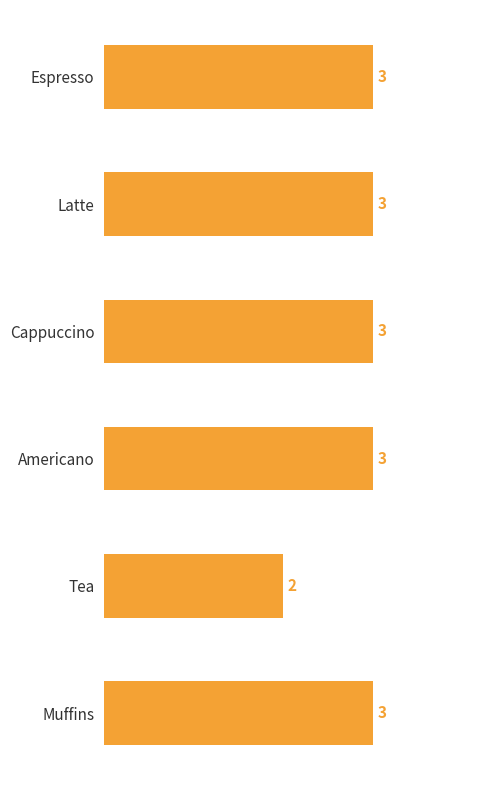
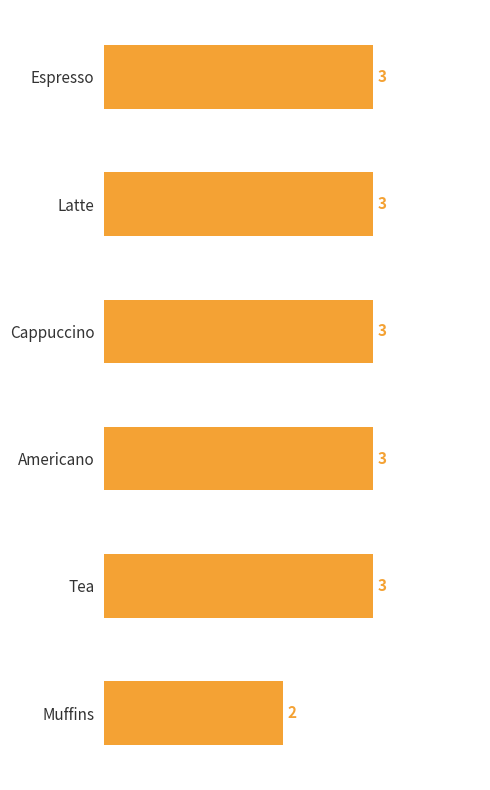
Tea: 2 -> 3
Muffins: 3 -> 2
